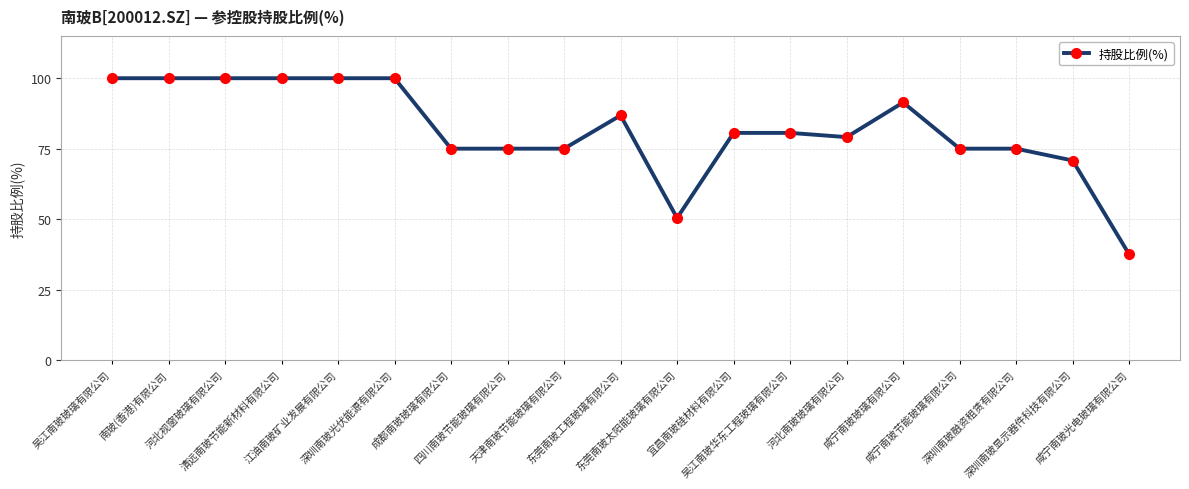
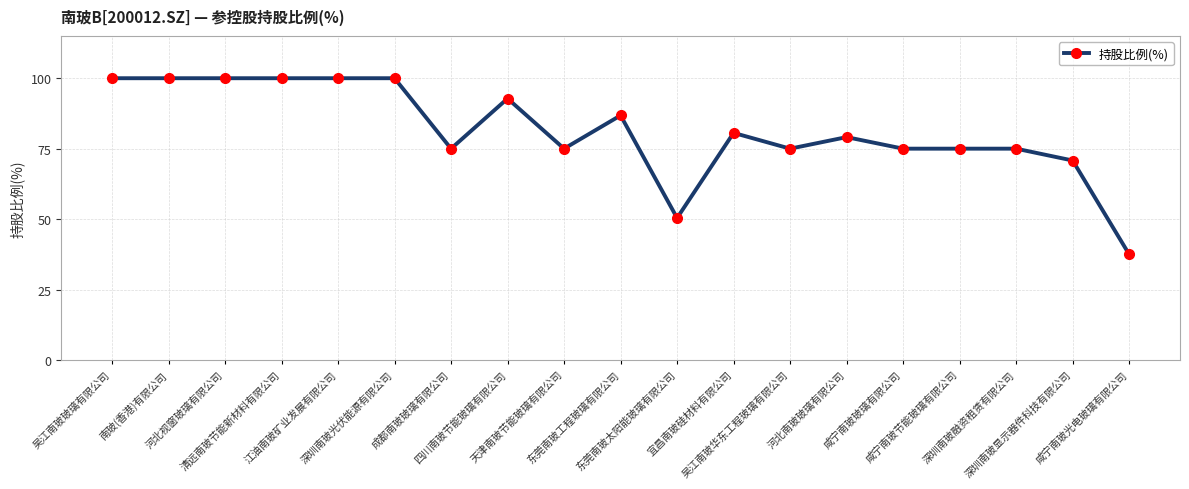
四川南玻节能玻璃有限公司: 75 -> 93
吴江南玻华东工程玻璃有限公司: 81 -> 75
咸宁南玻玻璃有限公司: 91 -> 75
